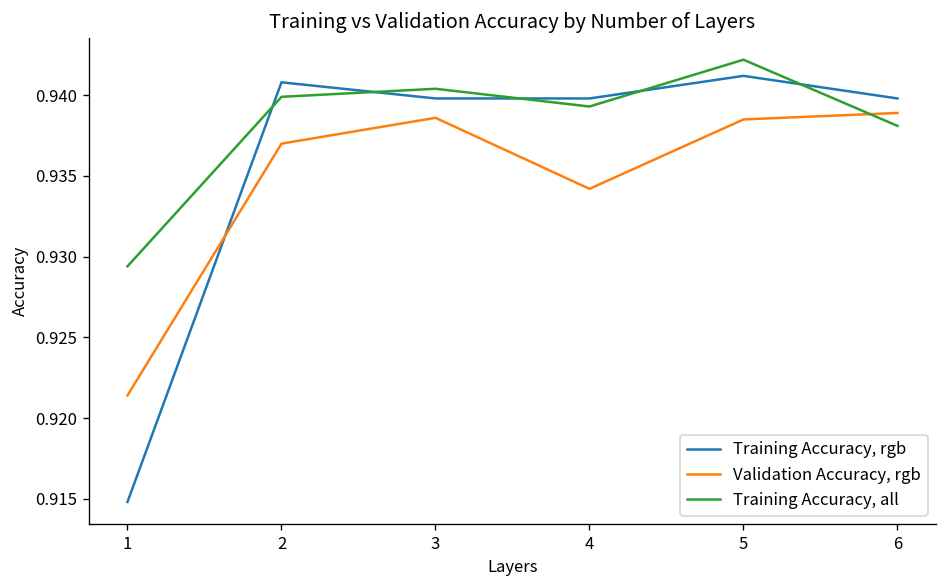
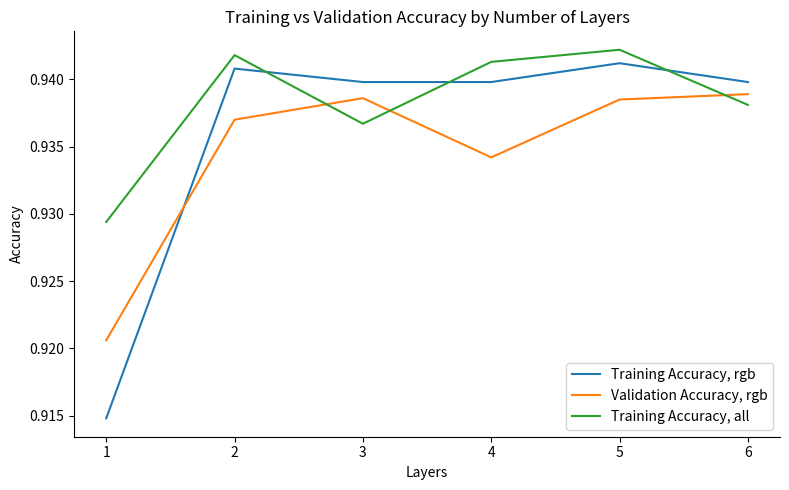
Validation Accuracy, rgb, 1: 0.9214 -> 0.9206
Training Accuracy, all, 2: 0.9399 -> 0.9418
Training Accuracy, all, 3: 0.9404 -> 0.9367
Training Accuracy, all, 4: 0.9393 -> 0.9413
